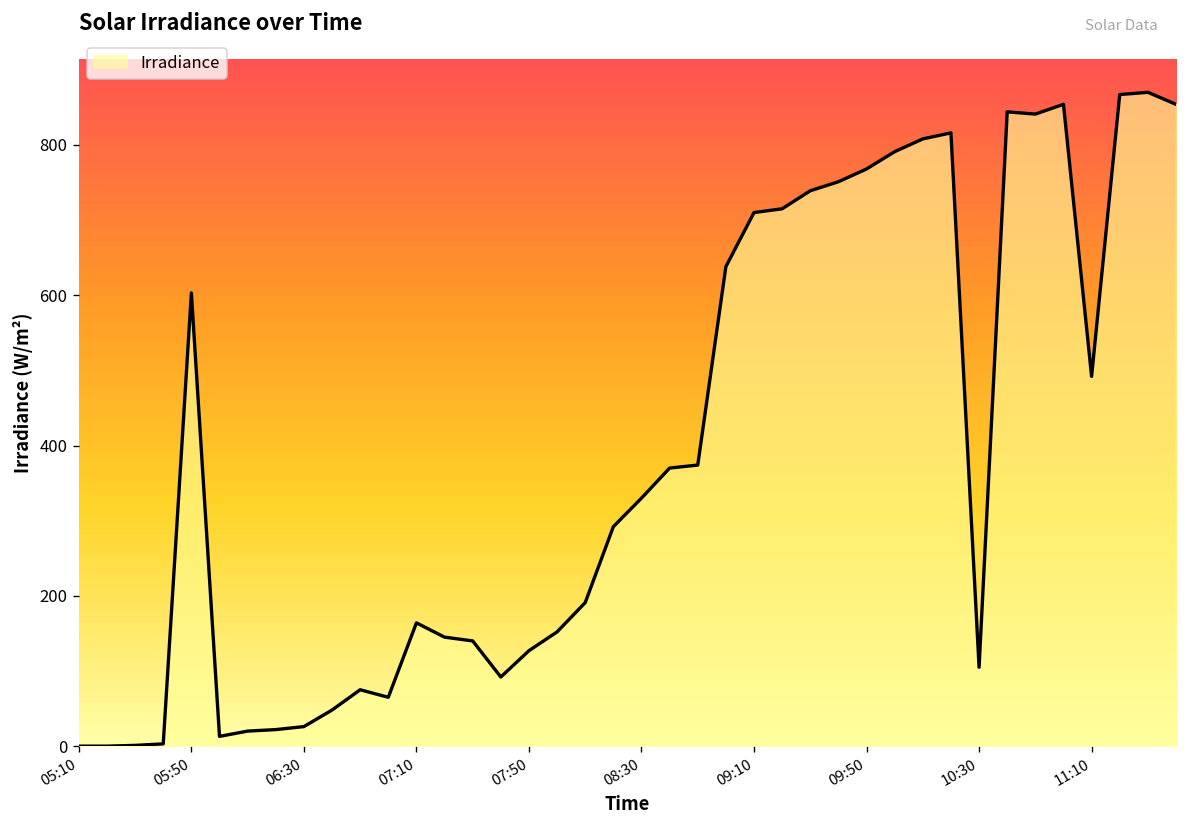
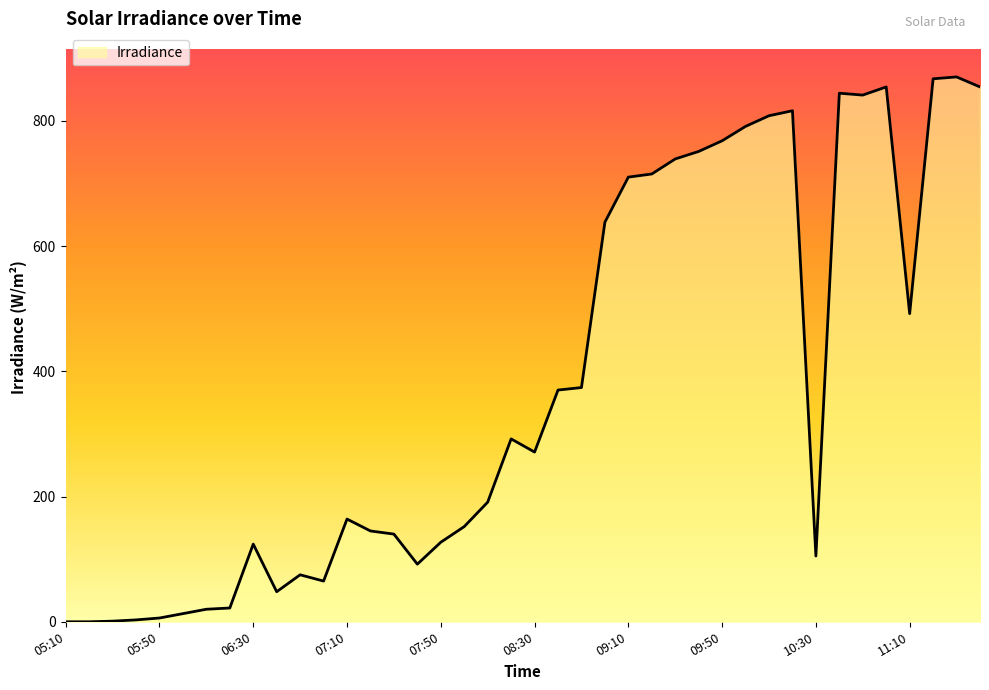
05:50: 600 -> 10
06:30: 30 -> 120
08:30: 330 -> 270
